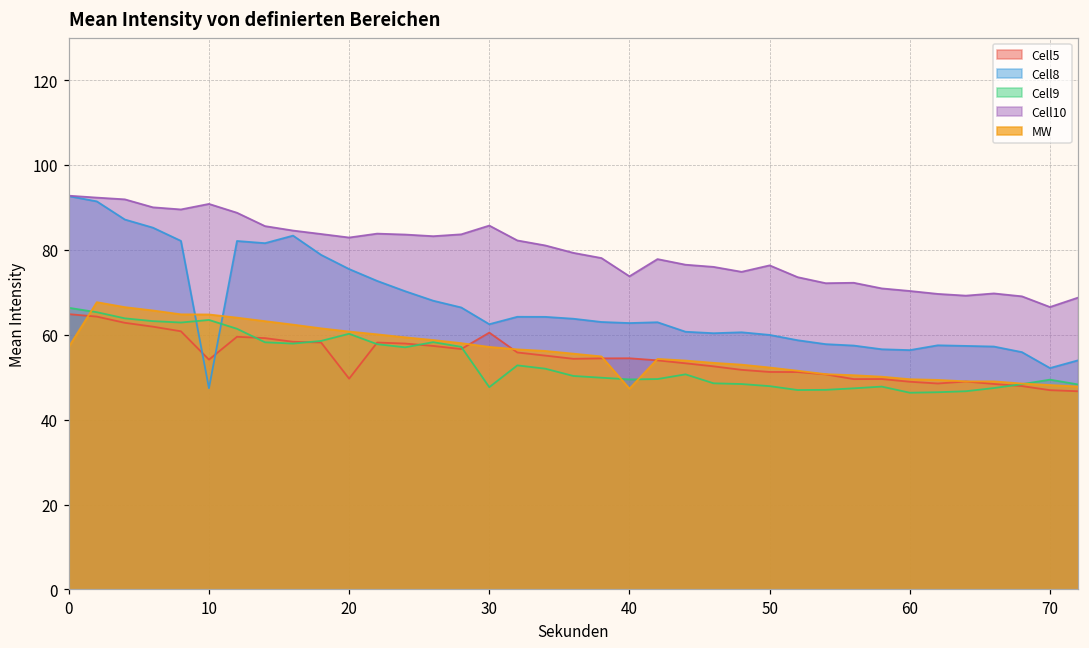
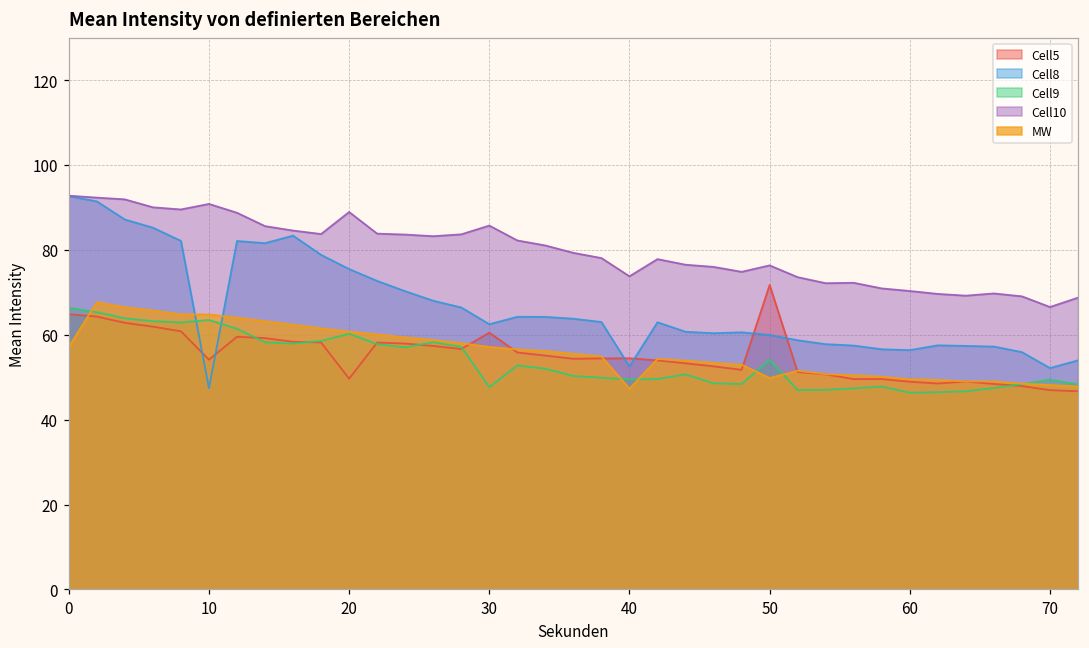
Cell10, 20: 83 -> 89
Cell8, 40: 63 -> 53
Cell5, 50: 51 -> 72
Cell9, 50: 48 -> 54
MW, 50: 52 -> 50
